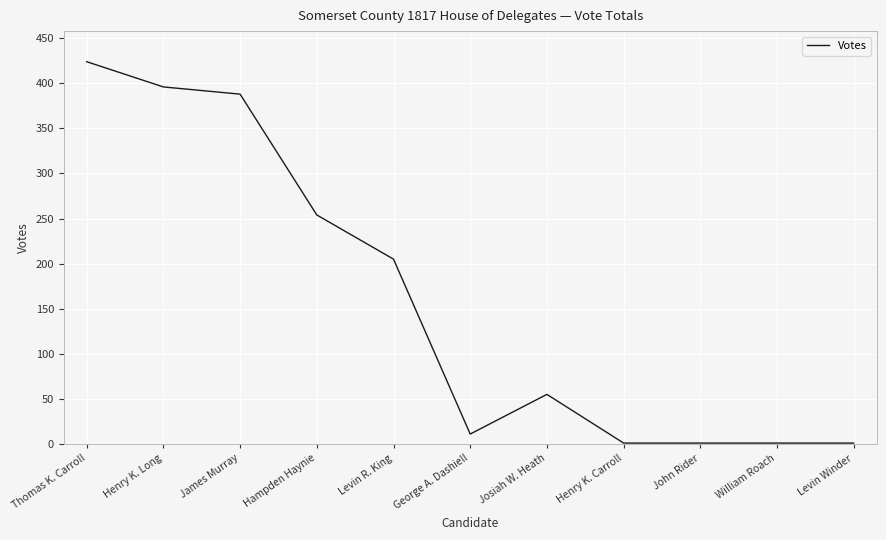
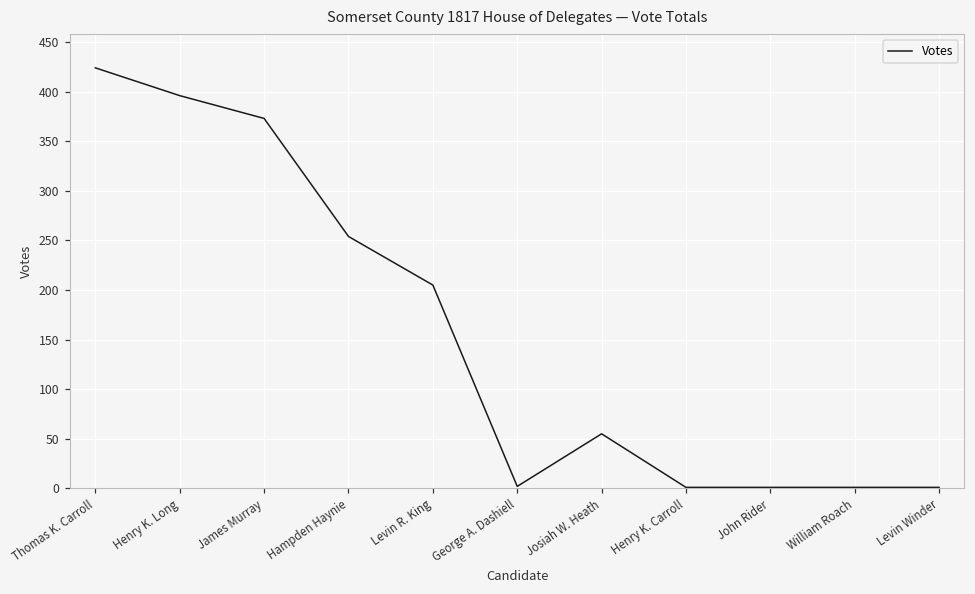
James Murray: 390 -> 370
George A. Dashiell: 10 -> 0
